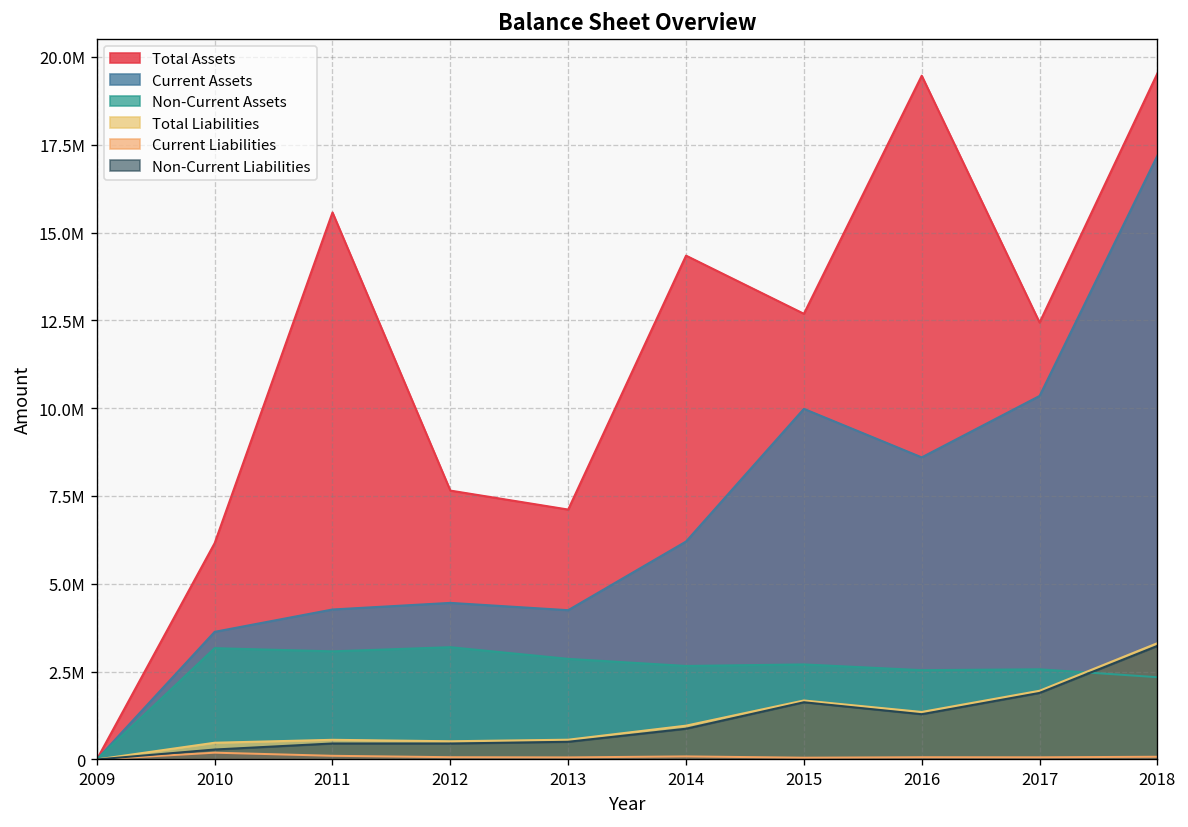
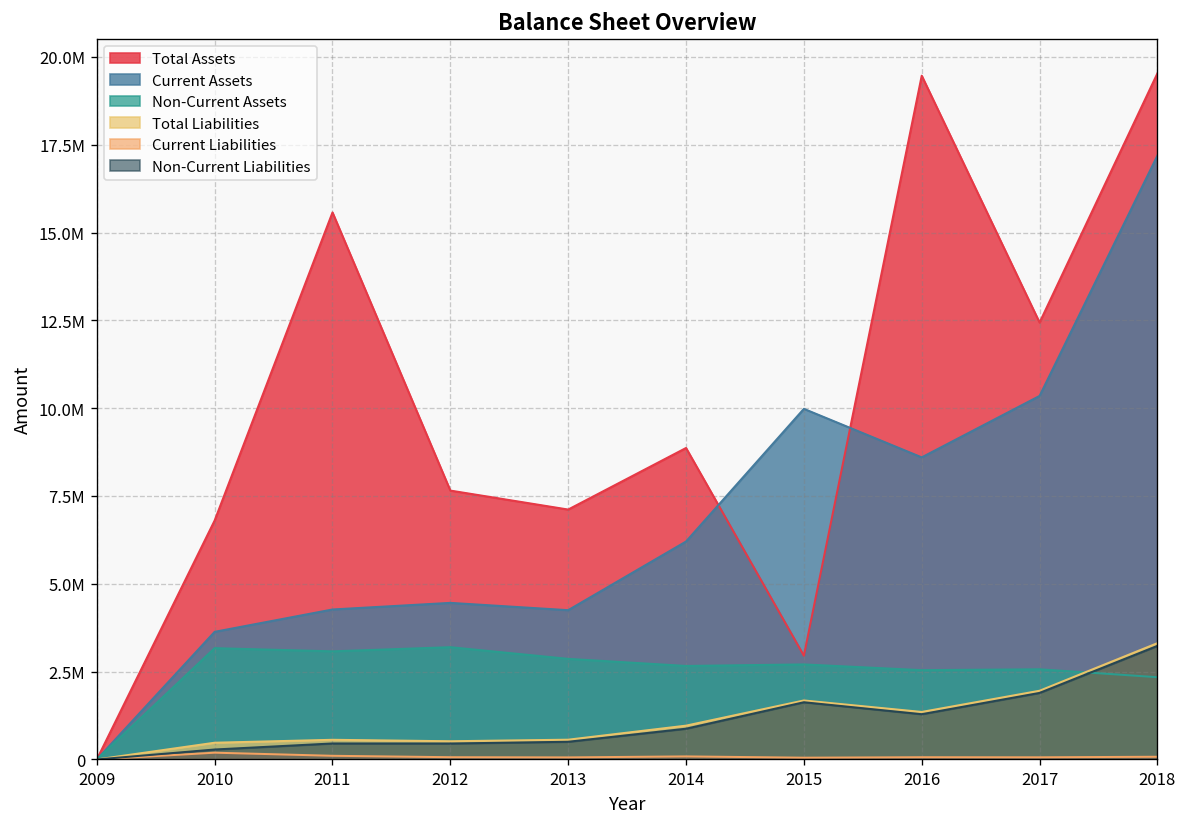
Total Assets, 2010: 6200000 -> 6800000
Total Assets, 2014: 14300000 -> 8900000
Total Assets, 2015: 12700000 -> 3000000
